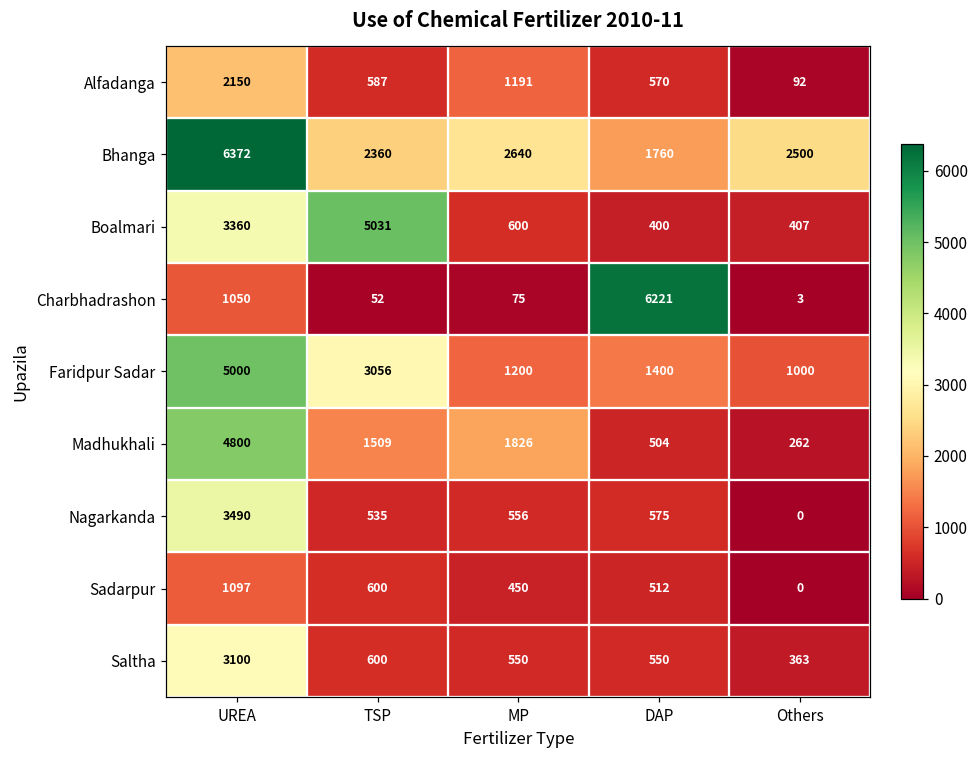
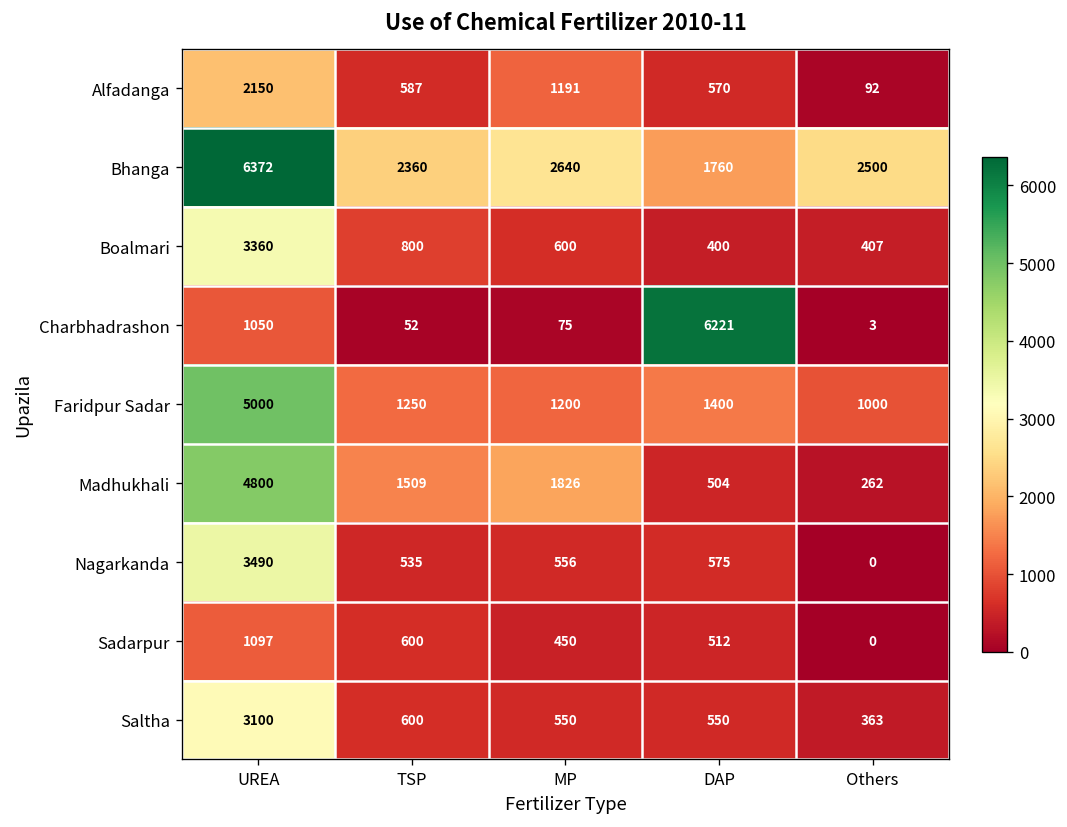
Boalmari, TSP: 5031 -> 800
Faridpur Sadar, TSP: 3056 -> 1250
